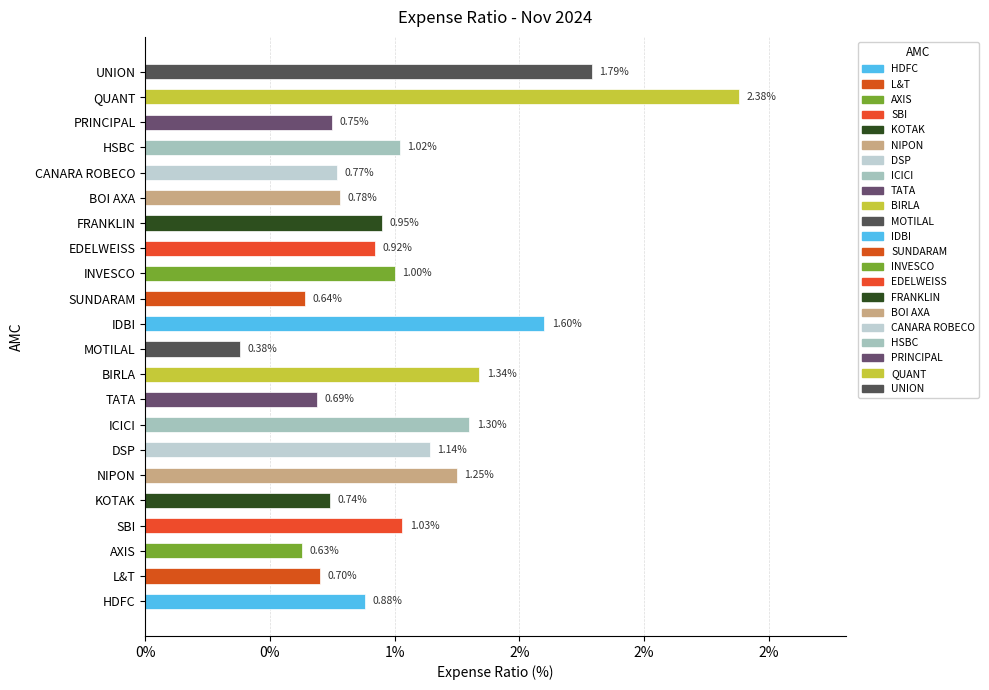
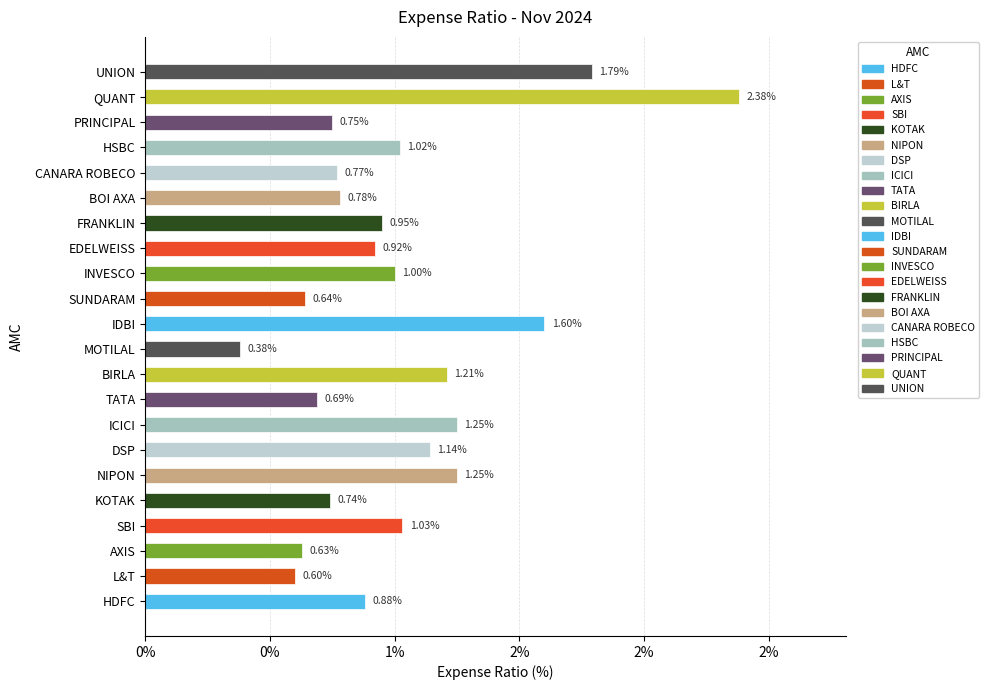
BIRLA: 1.34% -> 1.21%
ICICI: 1.30% -> 1.25%
L&T: 0.70% -> 0.60%
